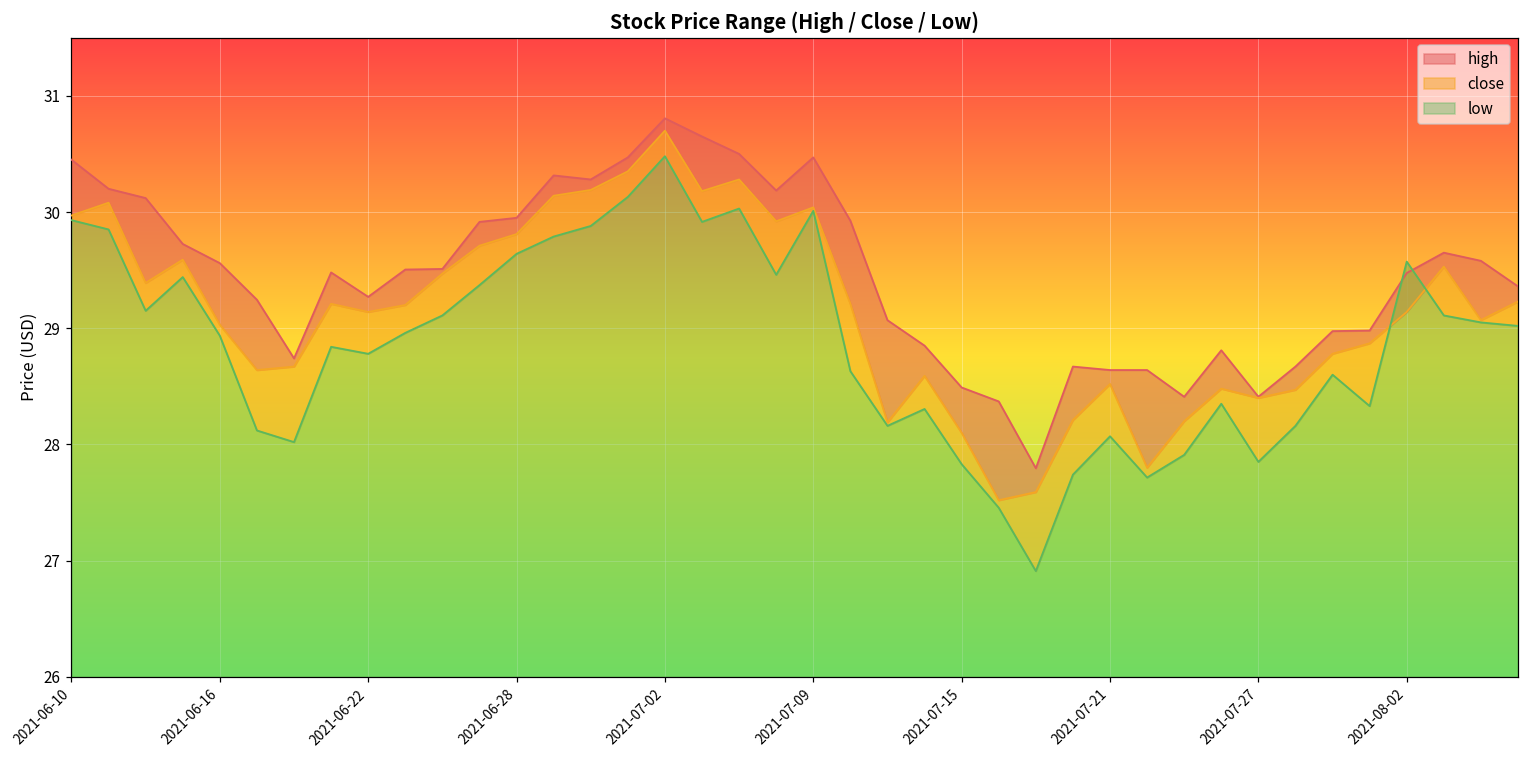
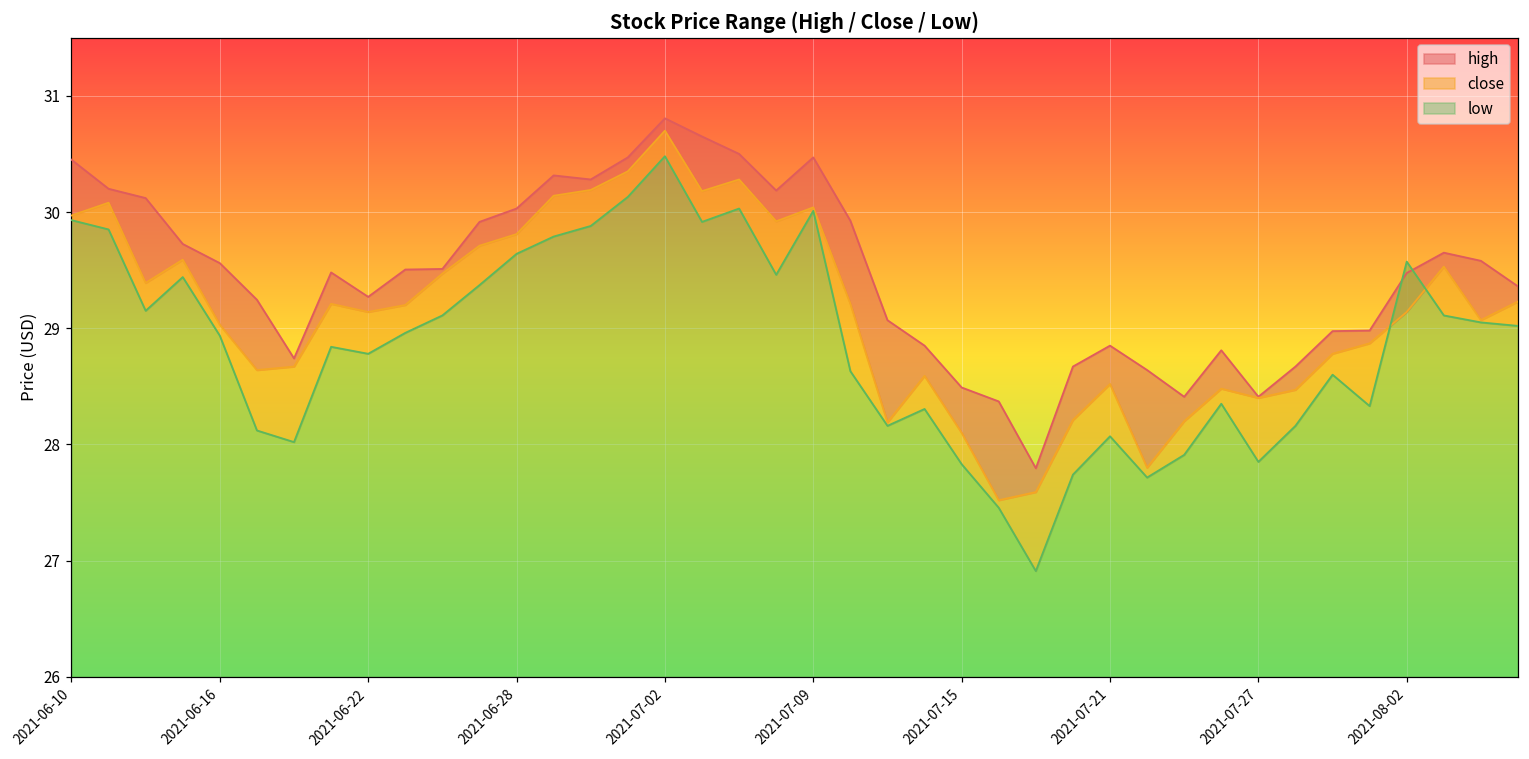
high, 2021-06-28: 29.95 -> 30.03
high, 2021-07-21: 28.64 -> 28.85
